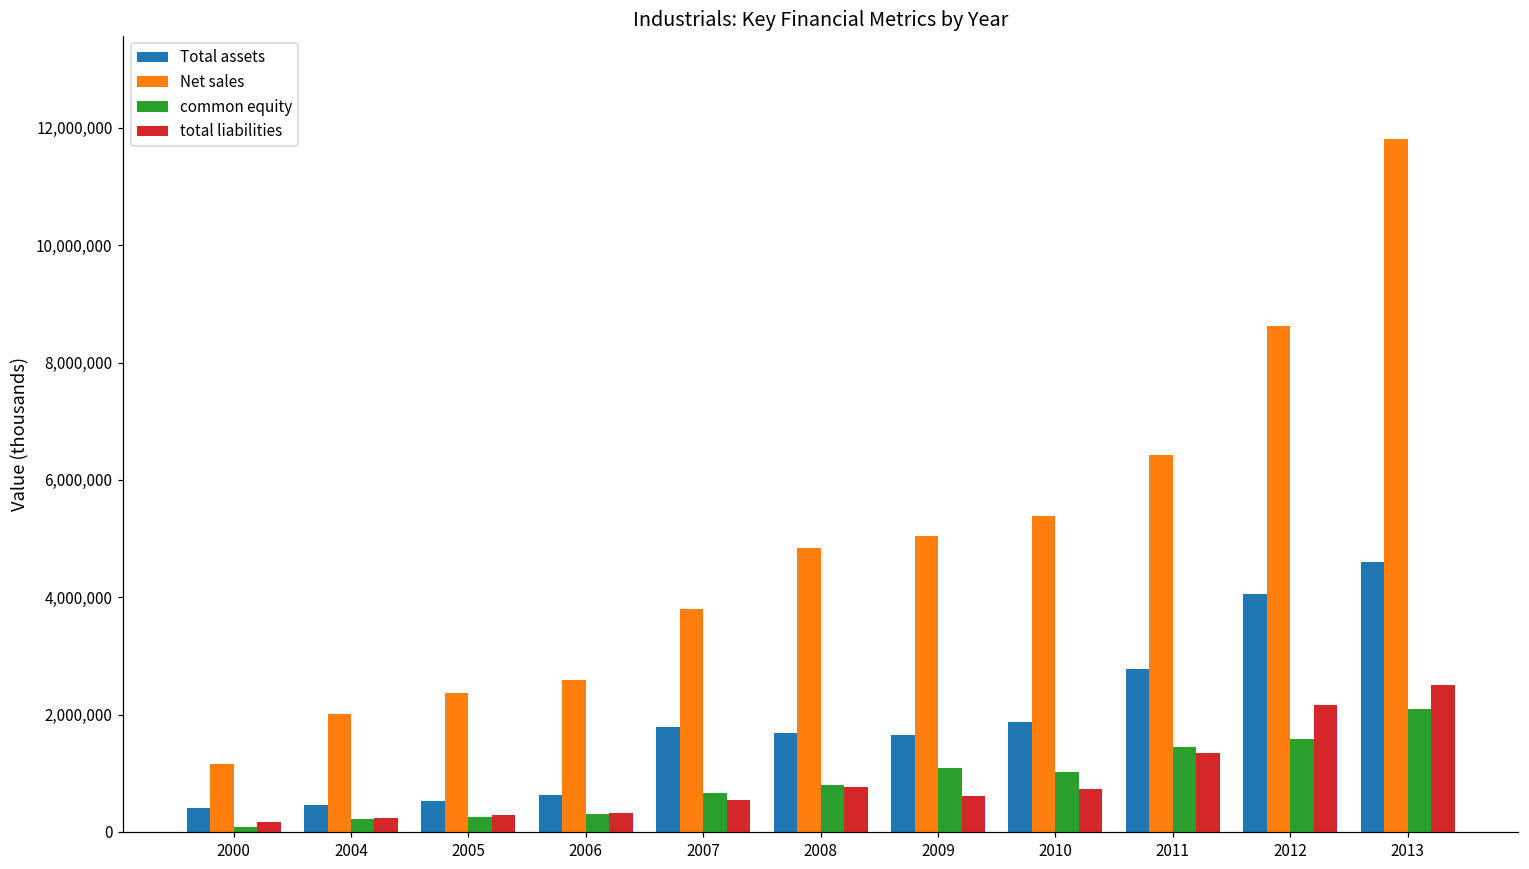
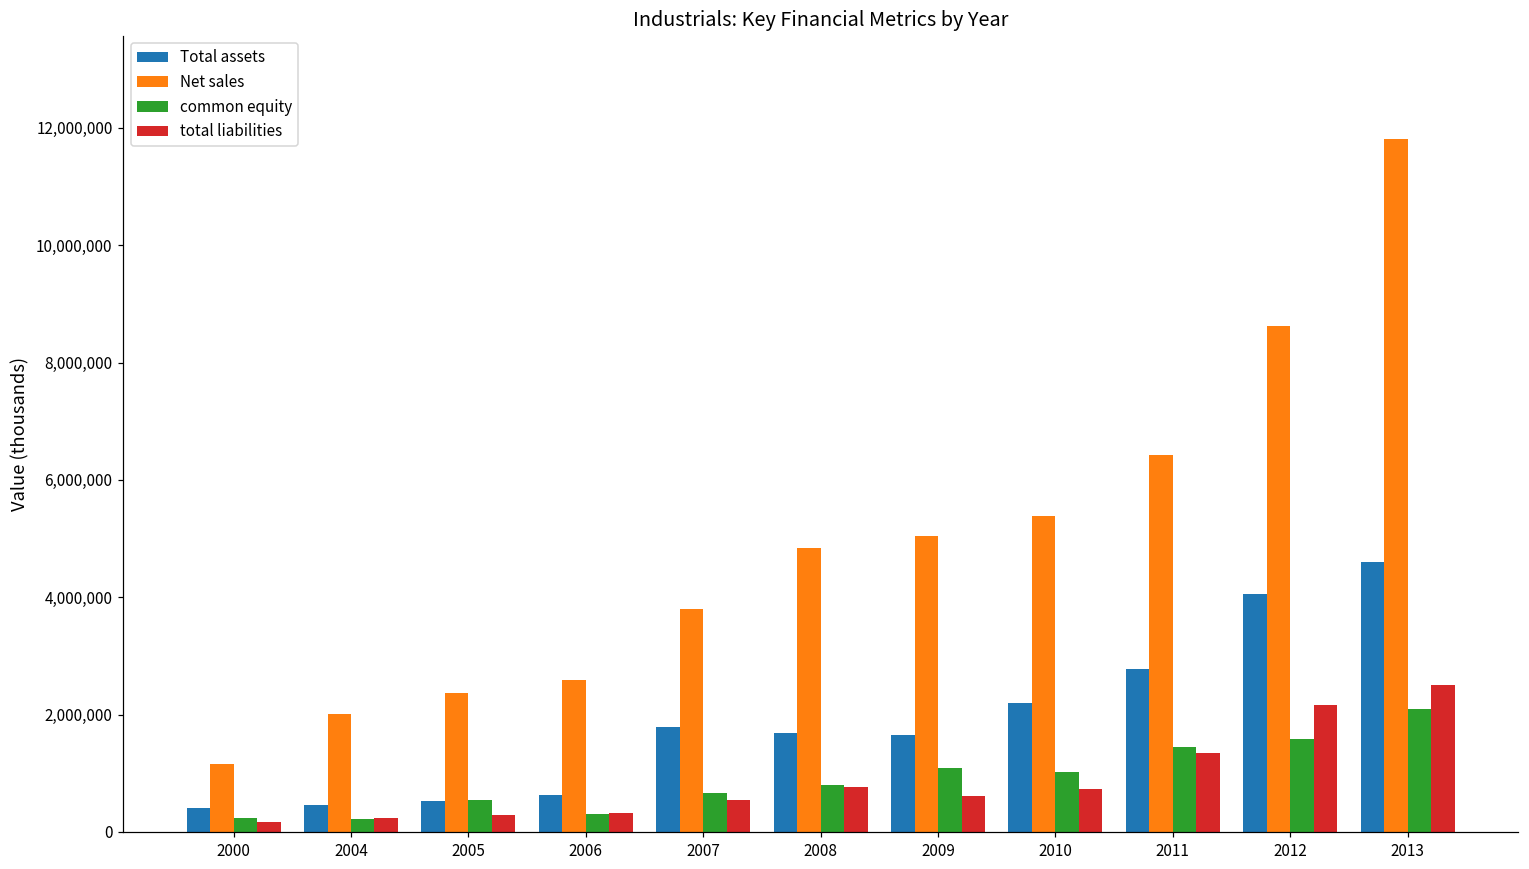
common equity, 2000: 100,000 -> 200,000
common equity, 2005: 200,000 -> 500,000
Total assets, 2010: 1,900,000 -> 2,200,000
